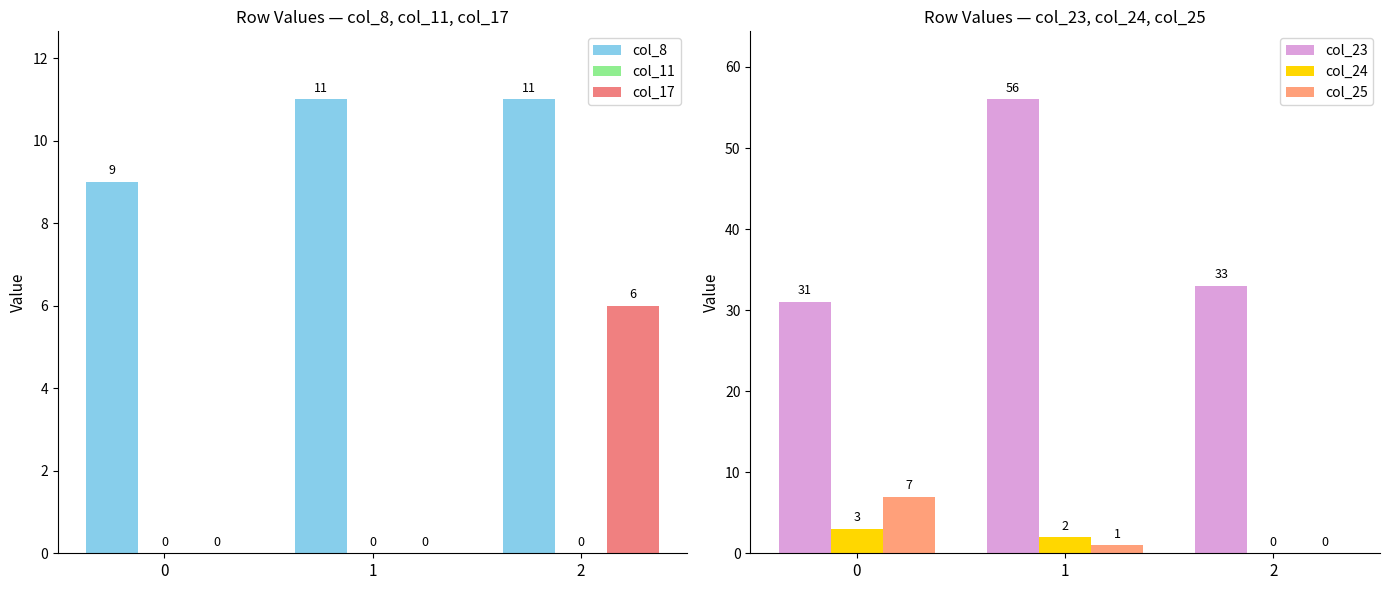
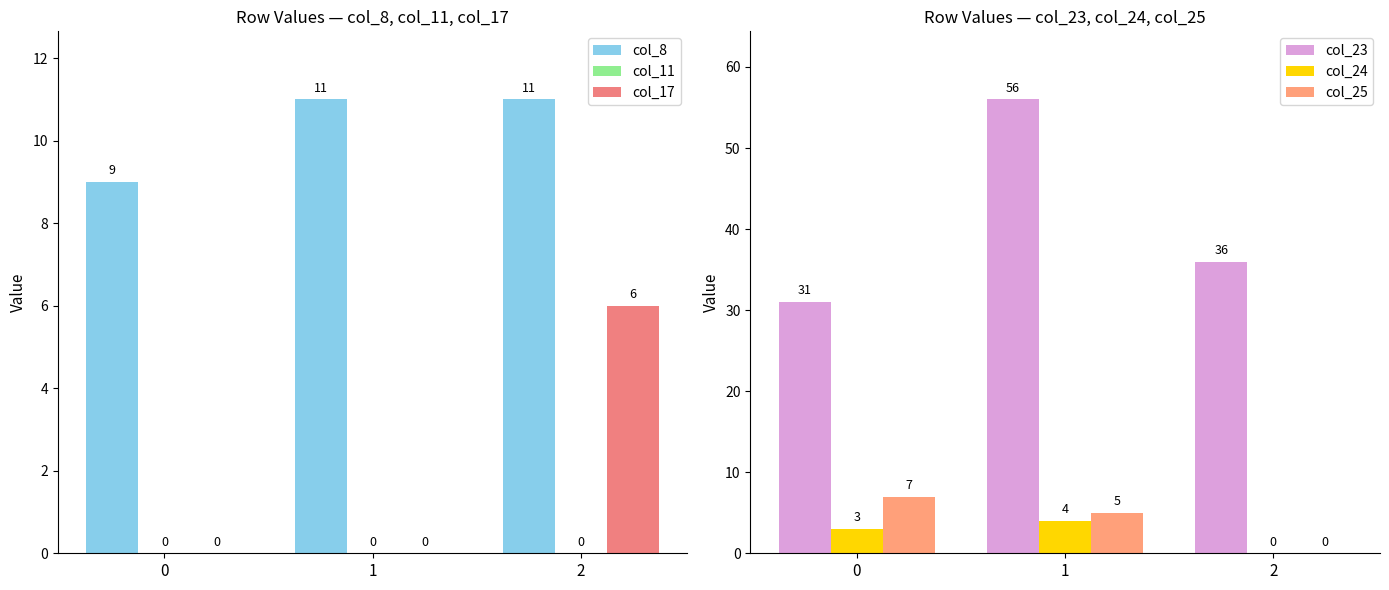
Row Values — col_23, col_24, col_25, col_24, 1: 2 -> 4
Row Values — col_23, col_24, col_25, col_25, 1: 1 -> 5
Row Values — col_23, col_24, col_25, col_23, 2: 33 -> 36
